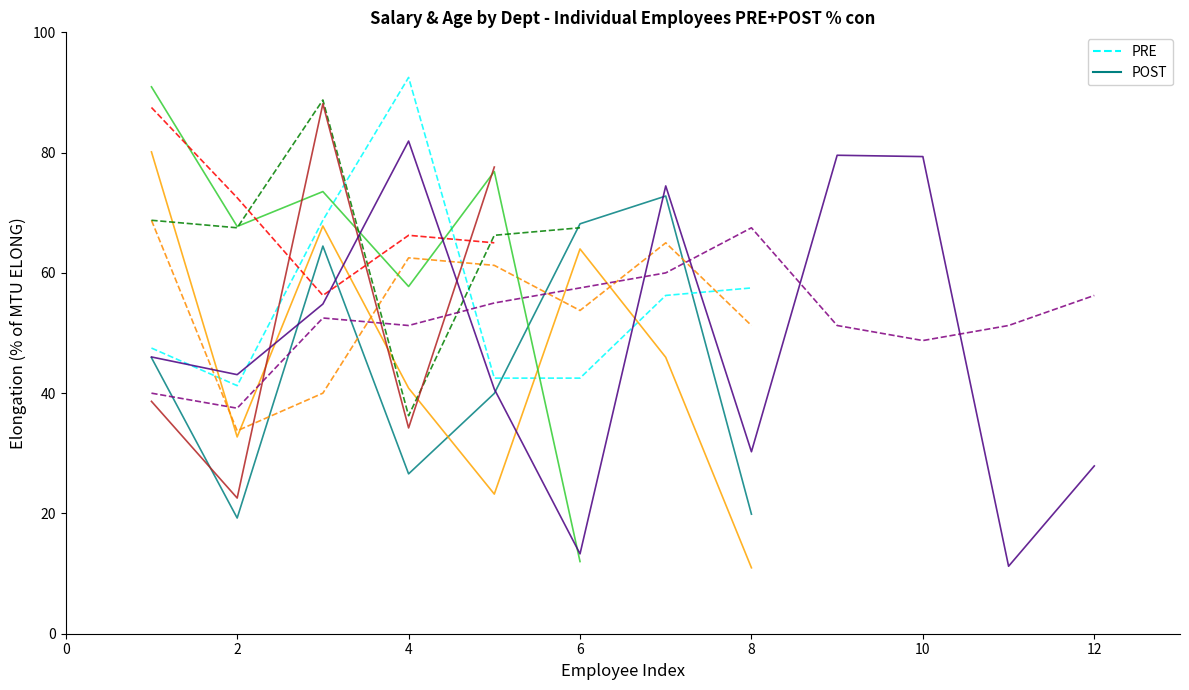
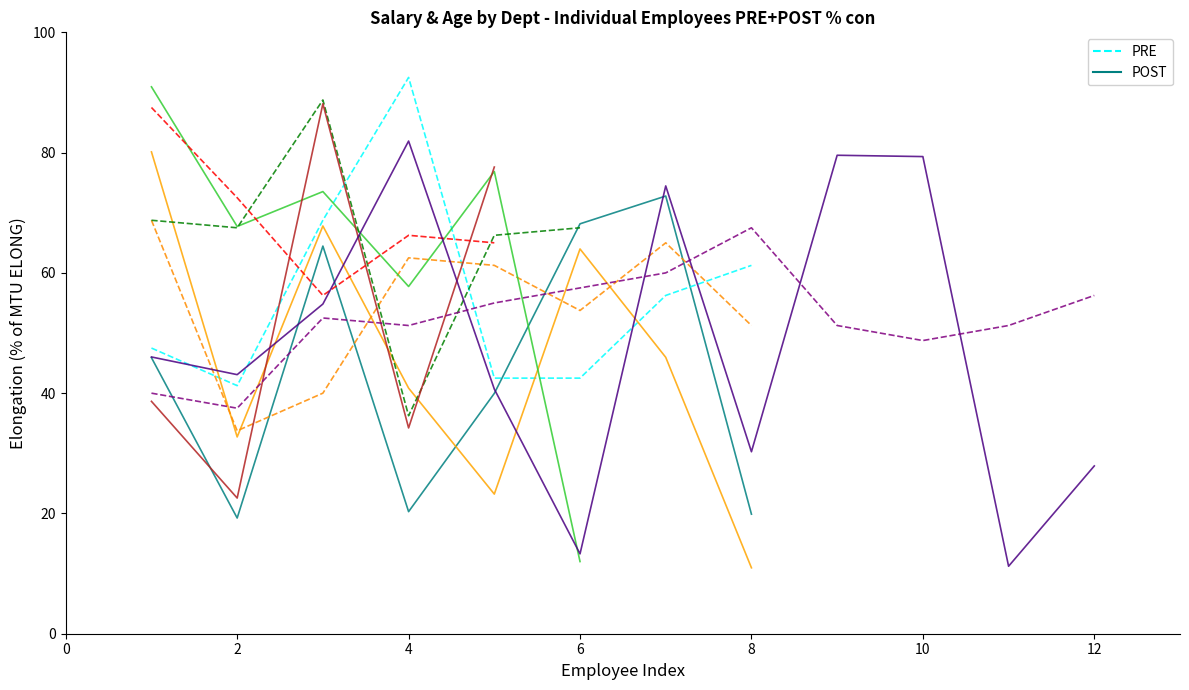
POST, 4: 27 -> 20
PRE, 8: 57 -> 61
